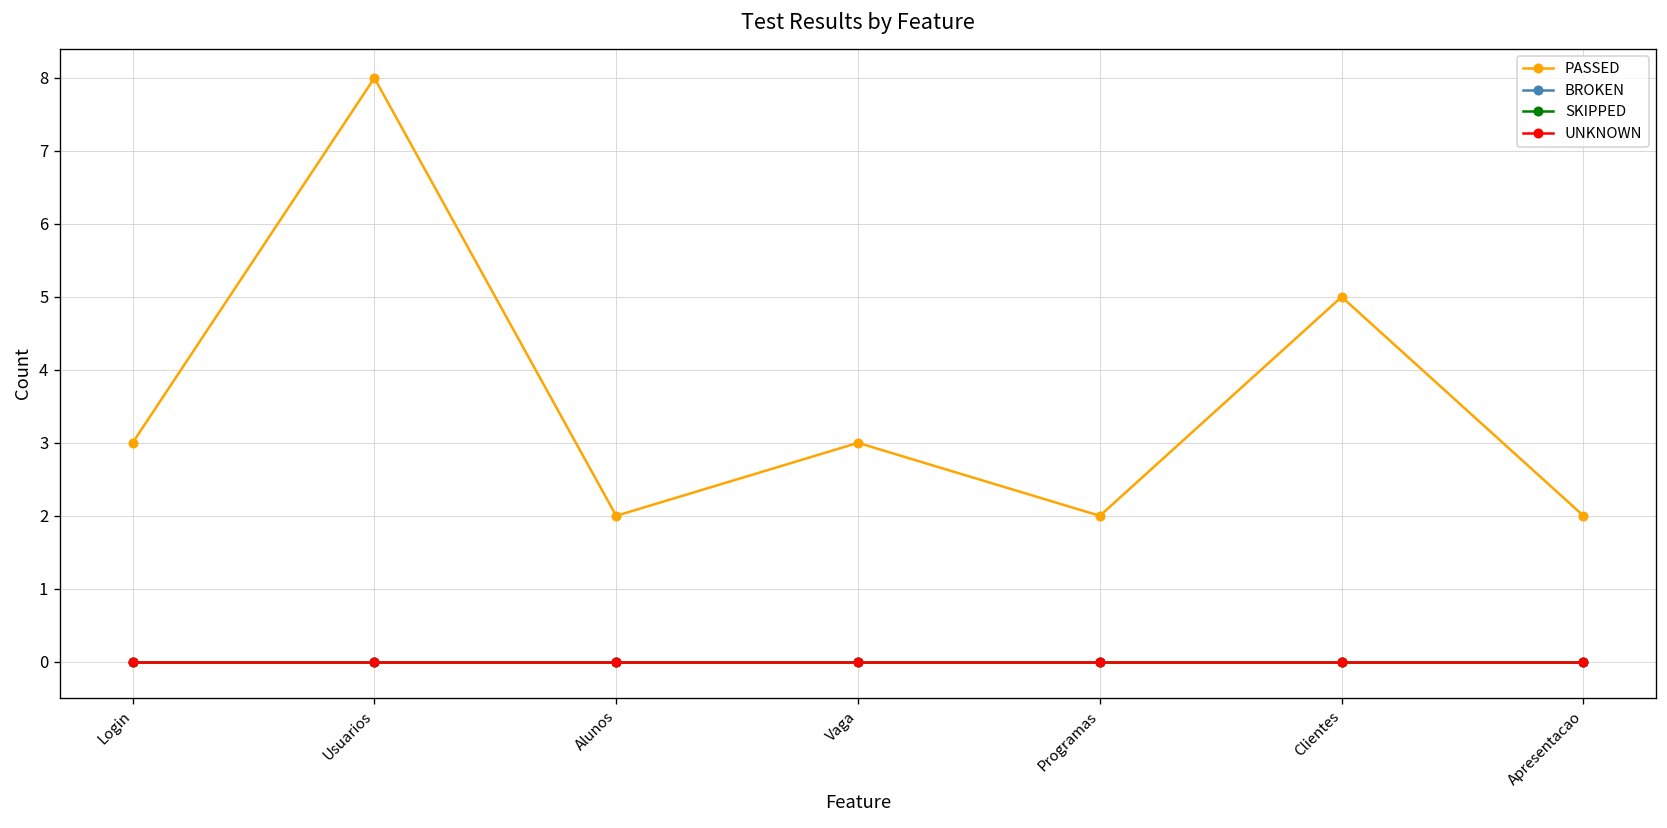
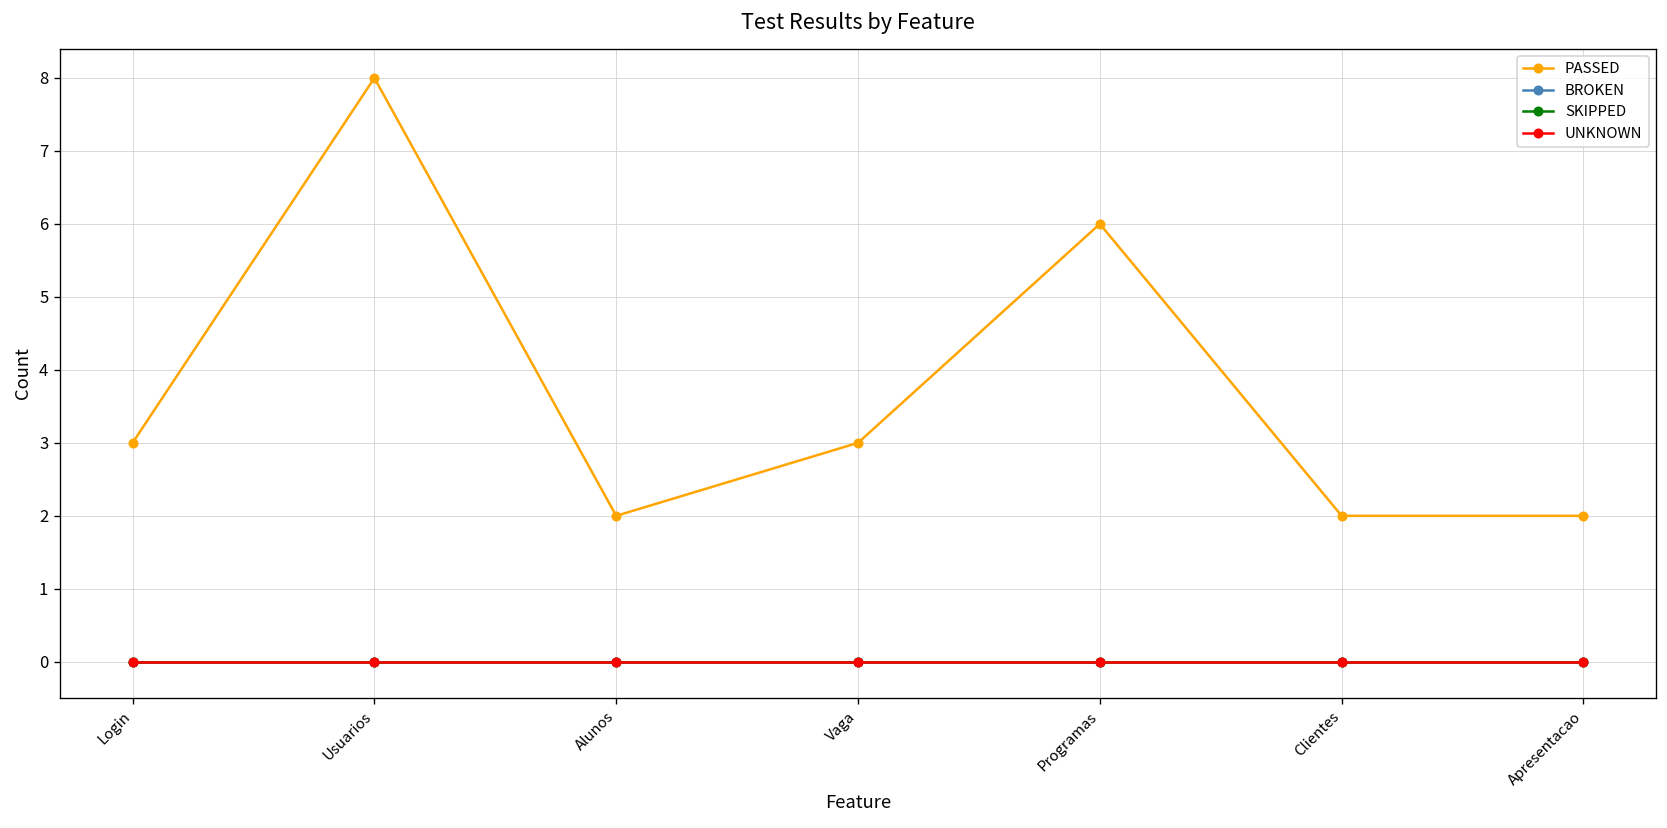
PASSED, Programas: 2 -> 6
PASSED, Clientes: 5 -> 2
